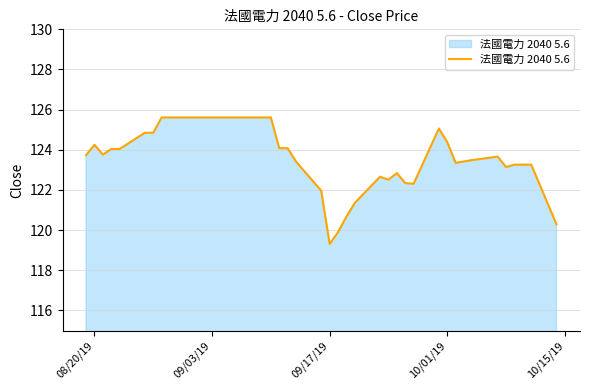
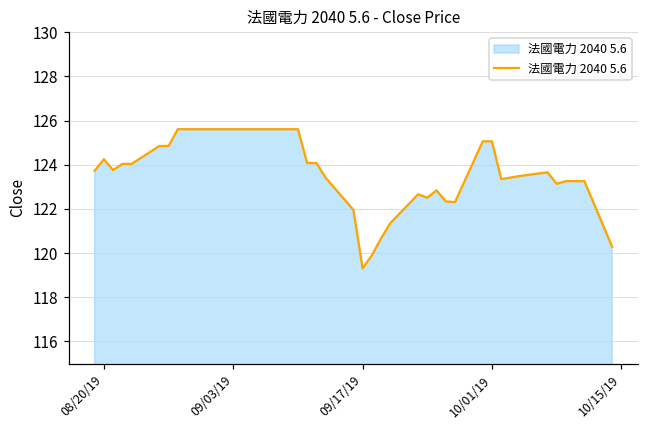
10/01/19: 124.4 -> 125.1
